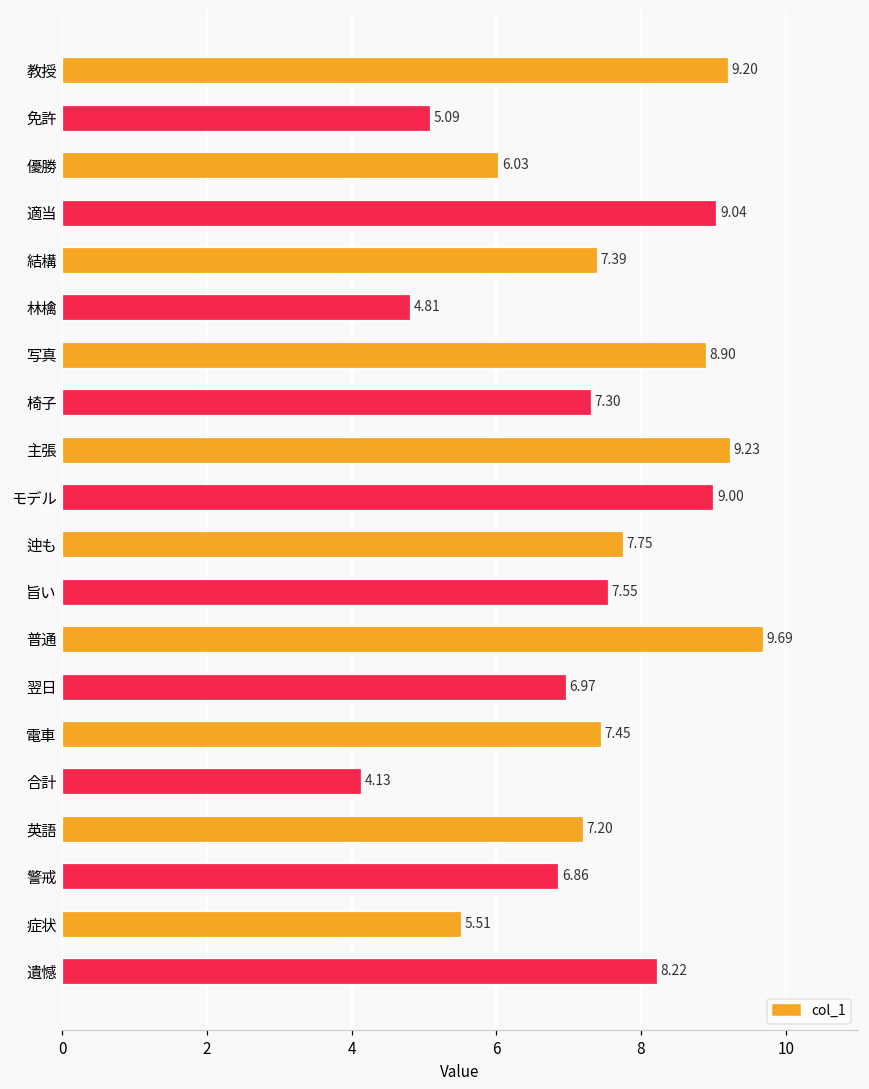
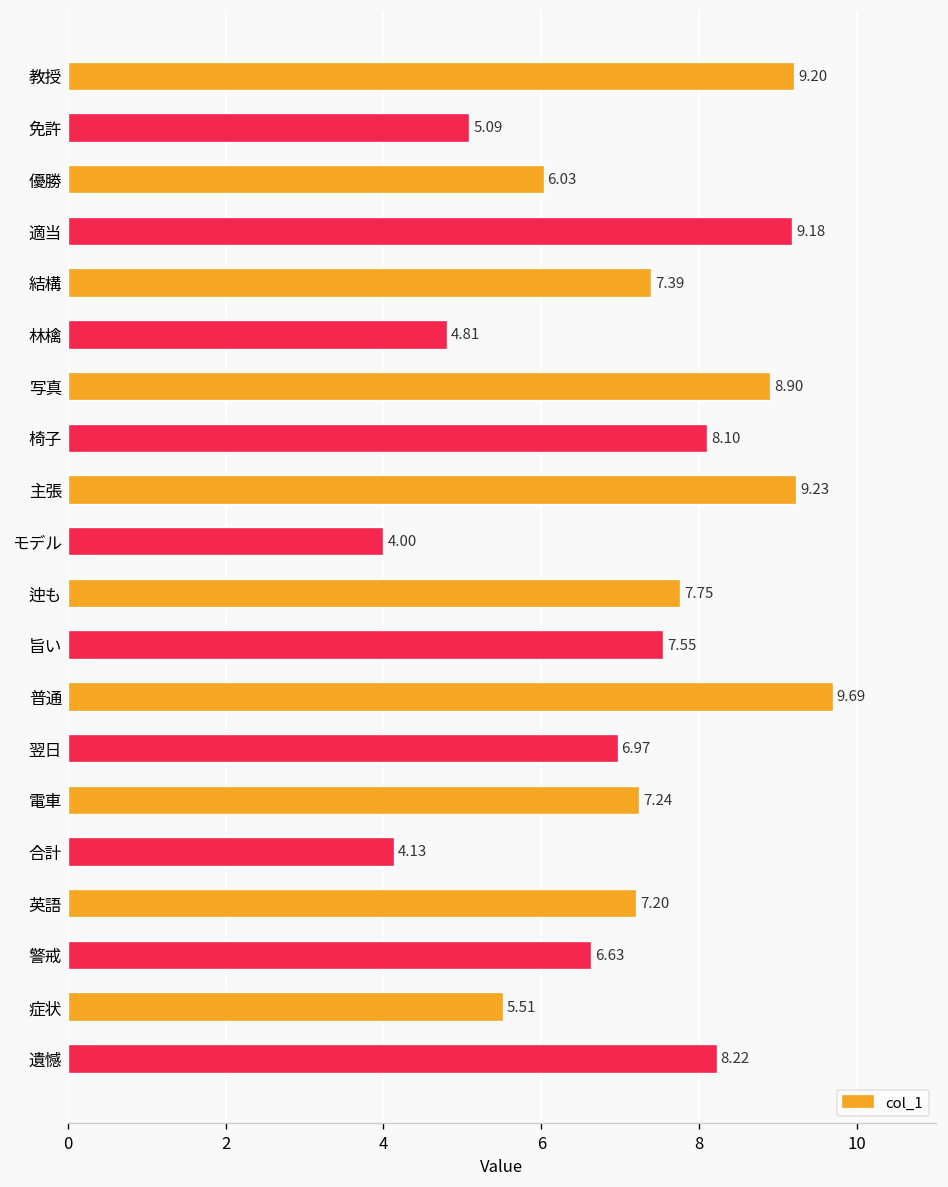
適当: 9.04 -> 9.18
椅子: 7.30 -> 8.10
モデル: 9.00 -> 4.00
電車: 7.45 -> 7.24
警戒: 6.86 -> 6.63
